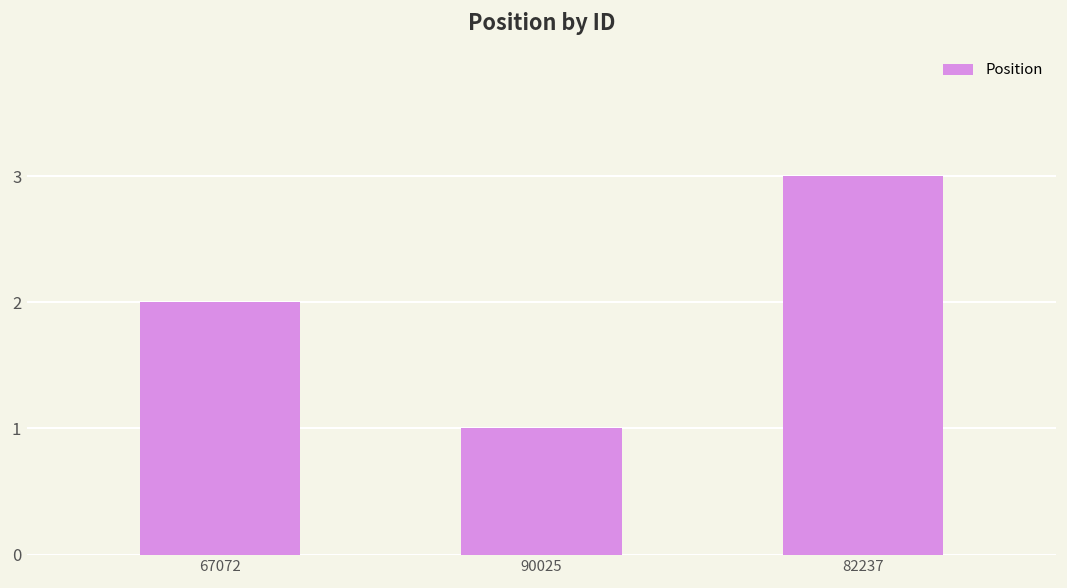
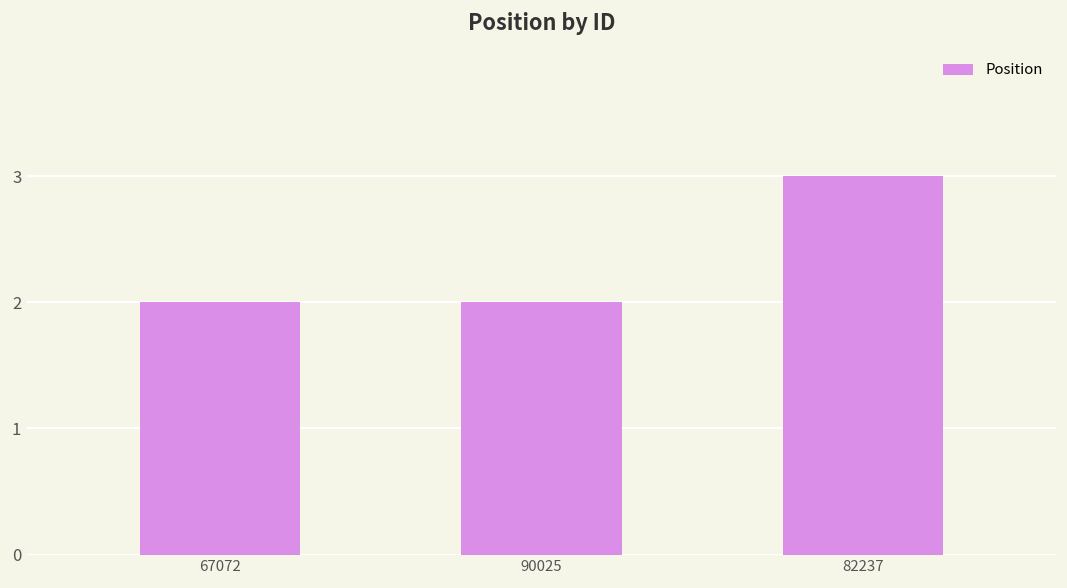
90025: 1 -> 2
